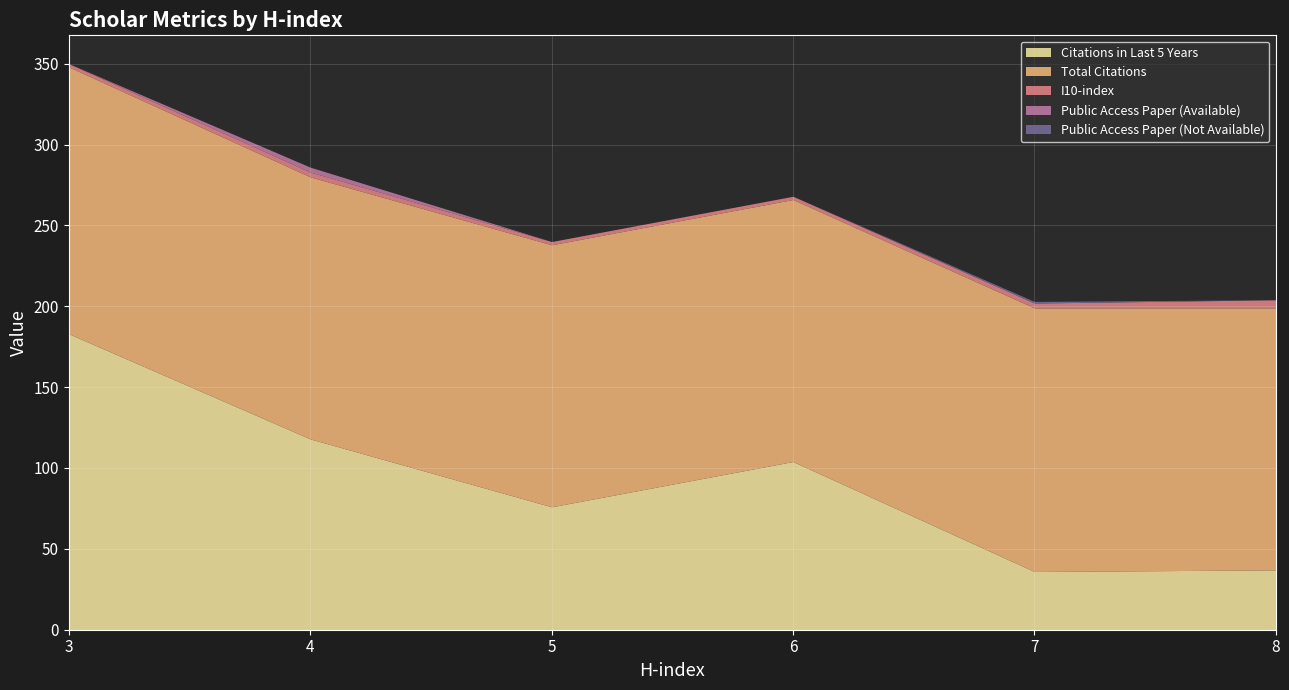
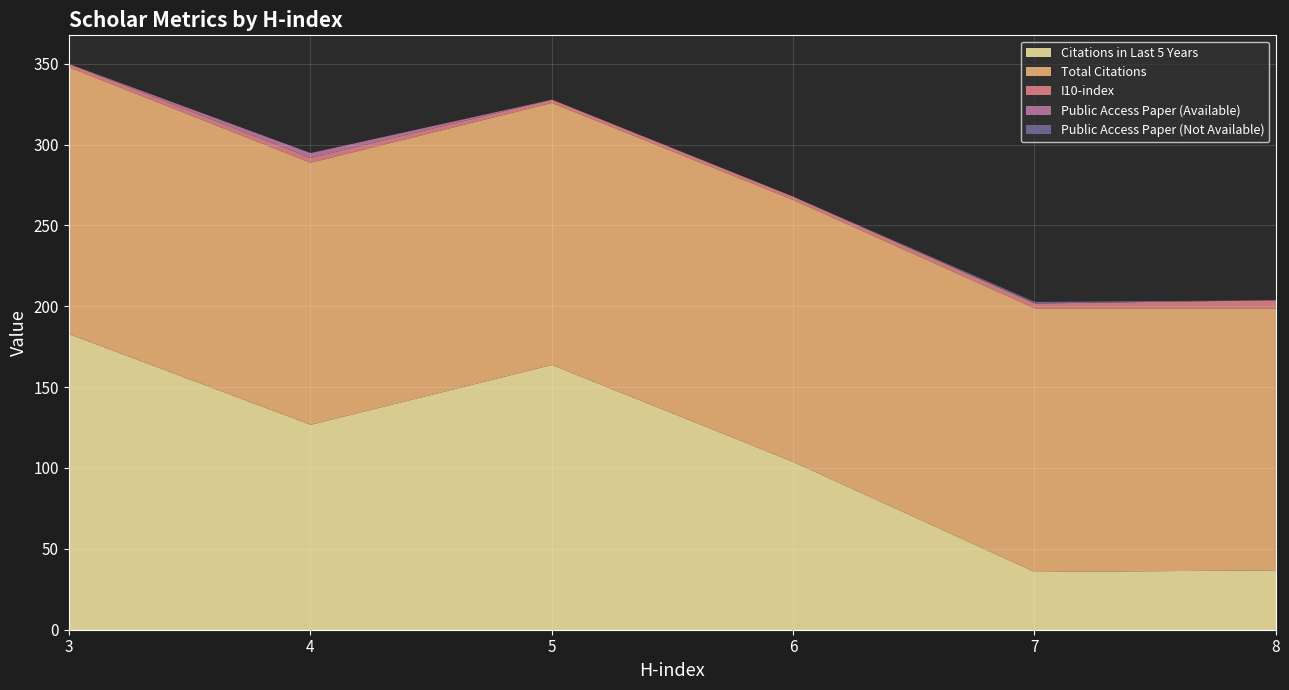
Citations in Last 5 Years, 4: 118 -> 127
Citations in Last 5 Years, 5: 76 -> 164
